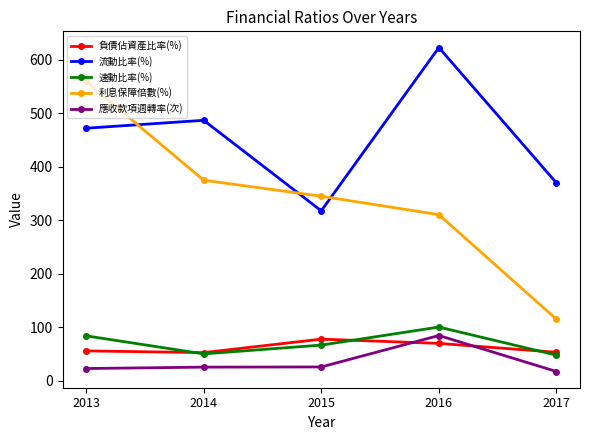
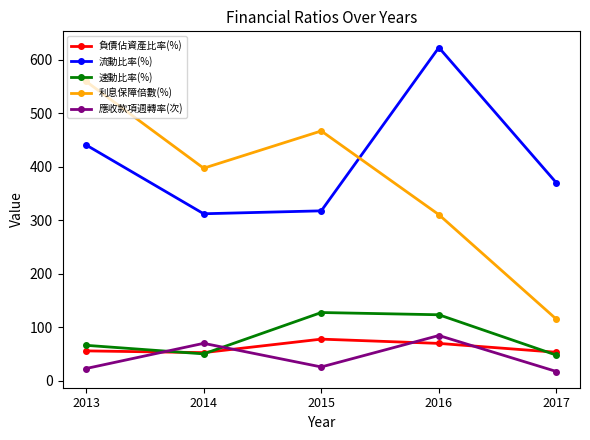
流動比率(%), 2013: 470 -> 440
速動比率(%), 2013: 80 -> 70
流動比率(%), 2014: 490 -> 310
利息保障倍數(%), 2014: 380 -> 400
應收款項週轉率(次), 2014: 30 -> 70
速動比率(%), 2015: 70 -> 130
利息保障倍數(%), 2015: 350 -> 470
速動比率(%), 2016: 100 -> 120
